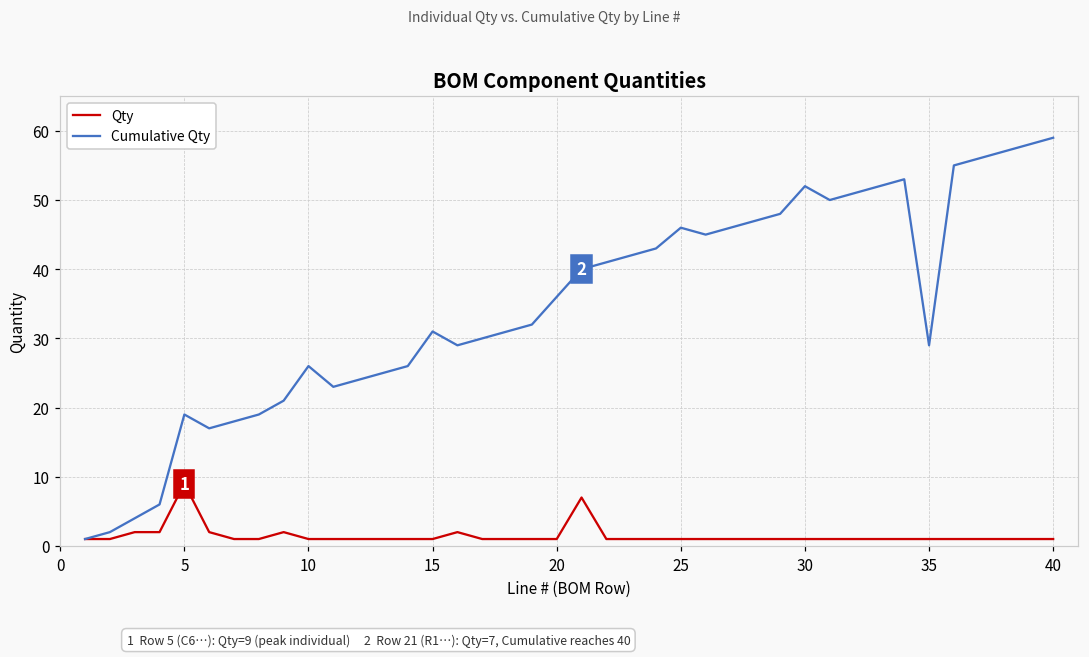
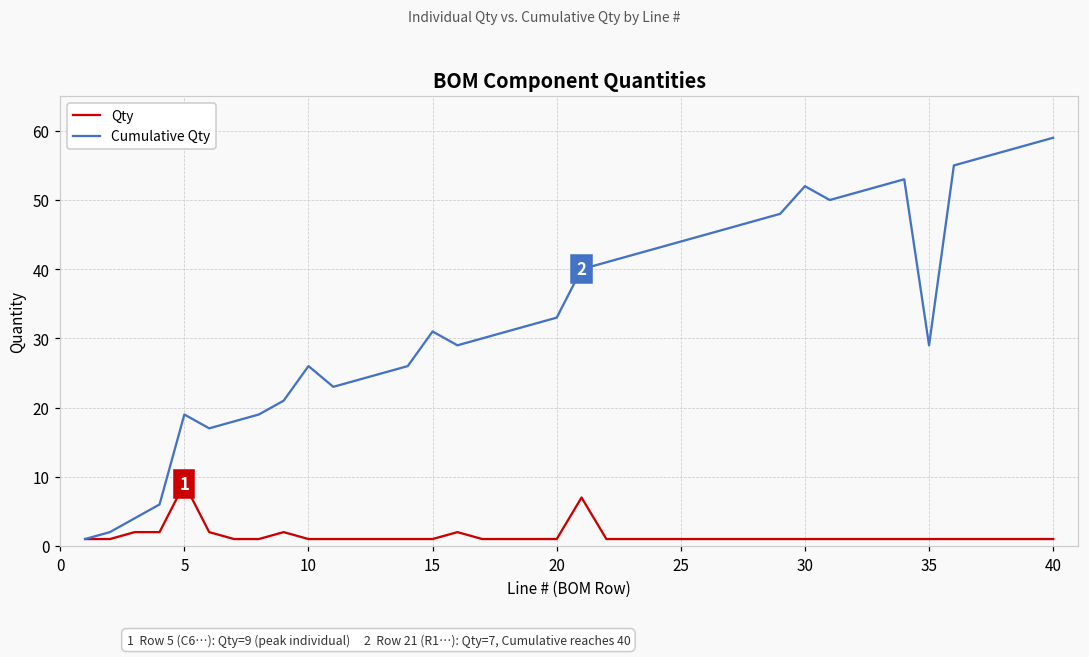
Cumulative Qty, 20: 36 -> 33
Cumulative Qty, 25: 46 -> 44
